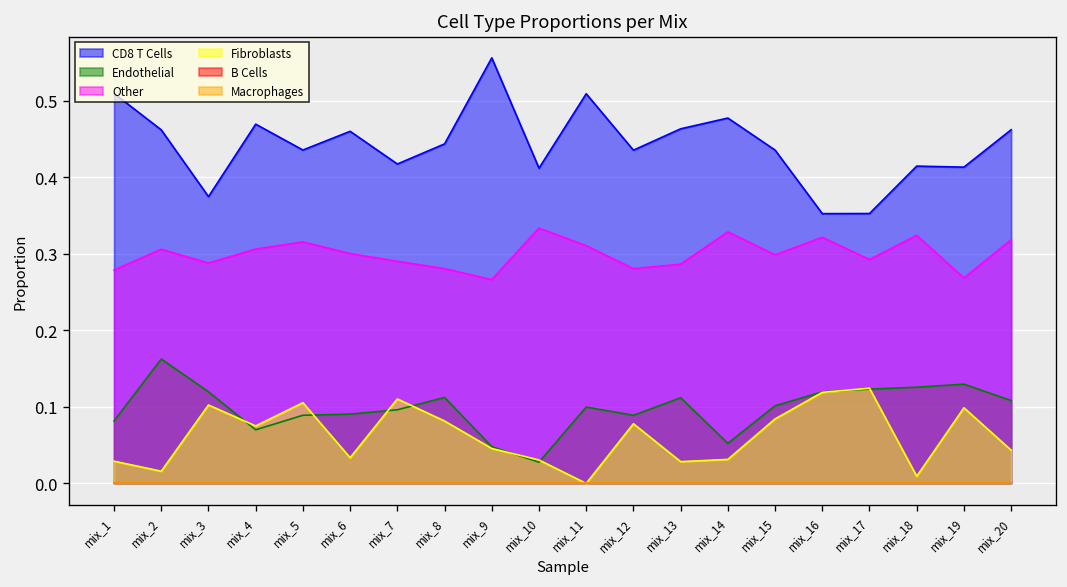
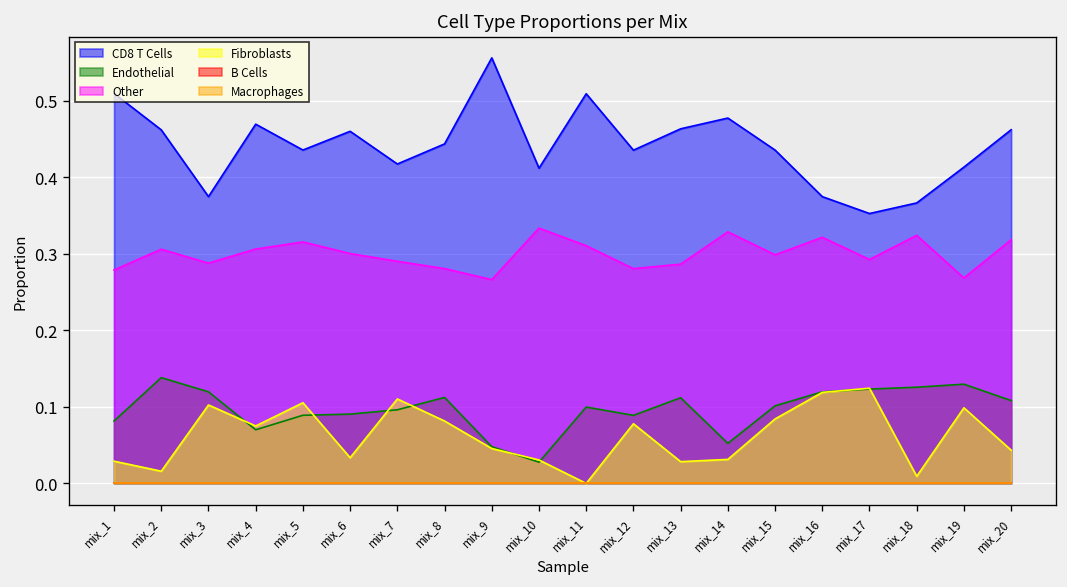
Endothelial, mix_2: 0.16 -> 0.14
CD8 T Cells, mix_16: 0.35 -> 0.37
CD8 T Cells, mix_18: 0.41 -> 0.37
